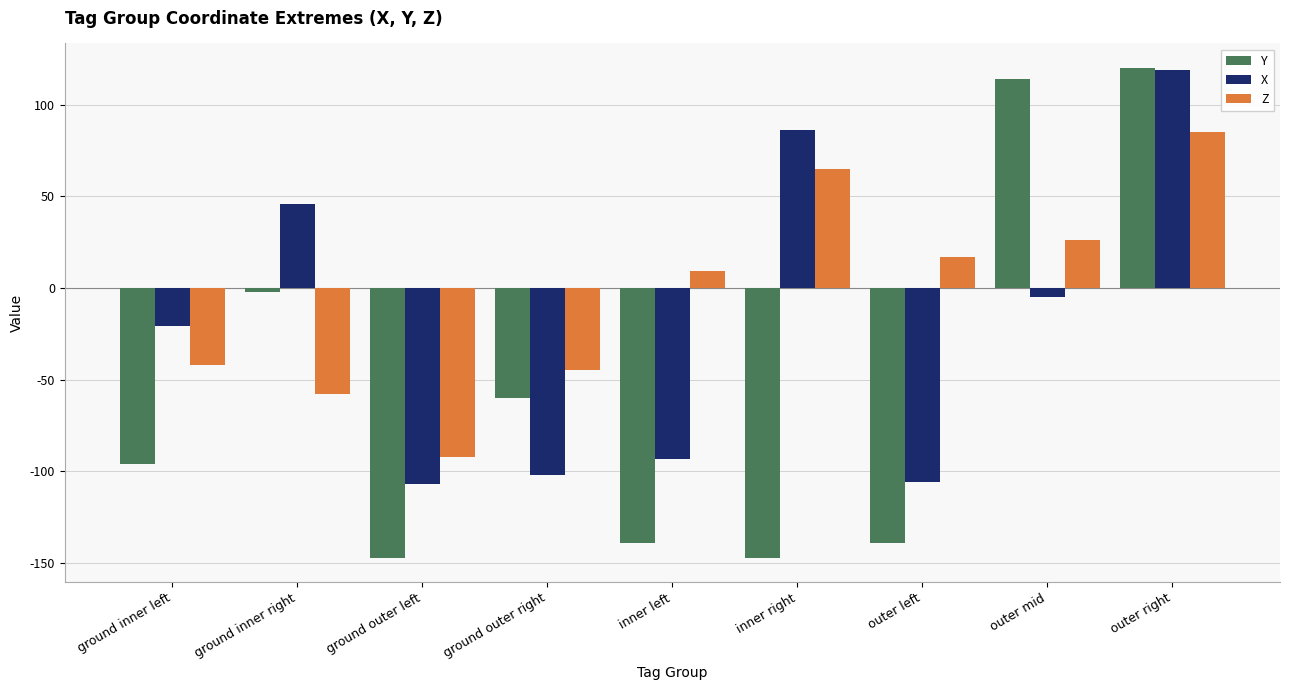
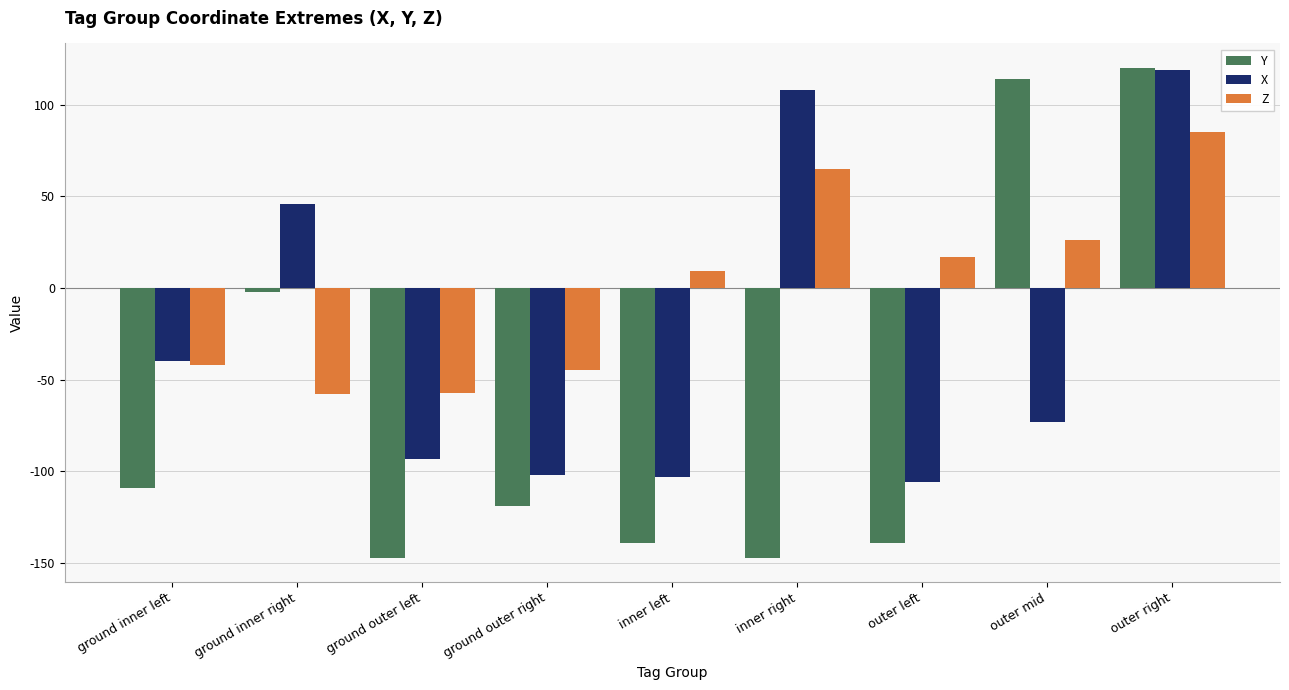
Y, ground inner left: -96 -> -109
X, ground inner left: -21 -> -40
X, ground outer left: -107 -> -93
Z, ground outer left: -92 -> -57
Y, ground outer right: -60 -> -119
X, inner left: -93 -> -103
X, inner right: 86 -> 108
X, outer mid: -5 -> -73
